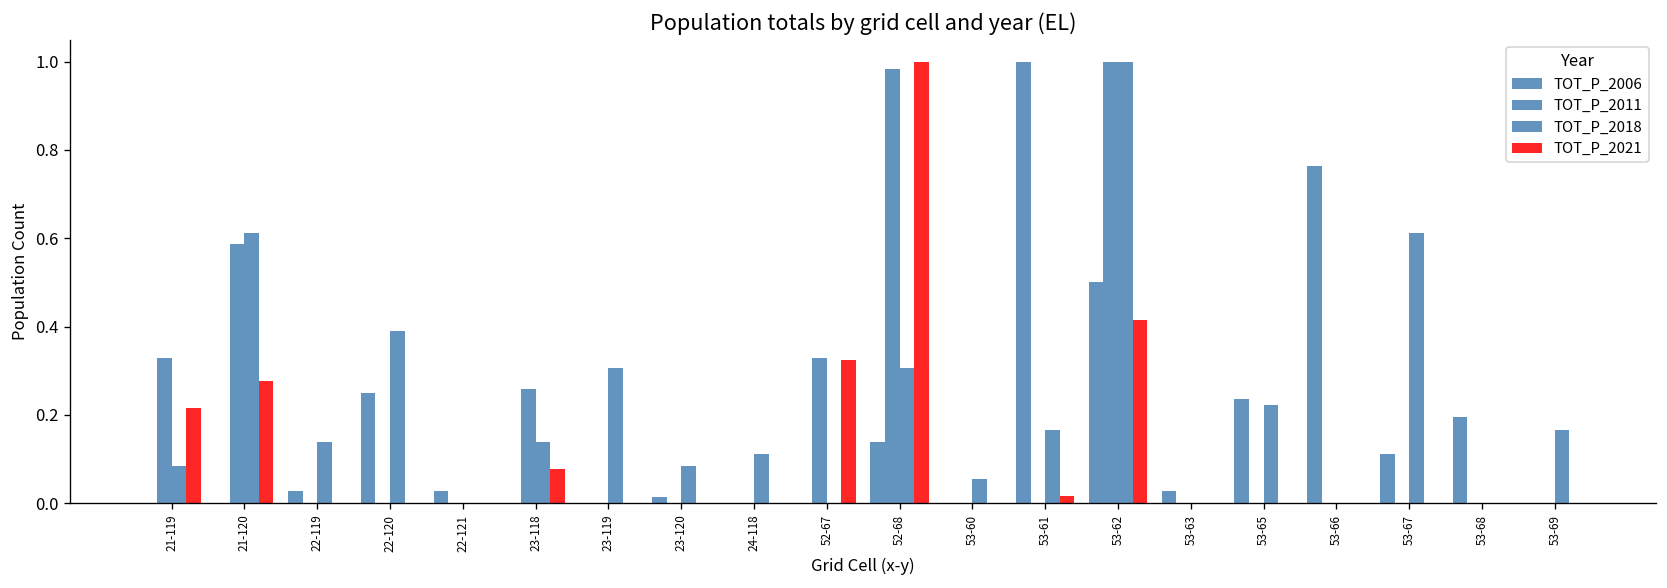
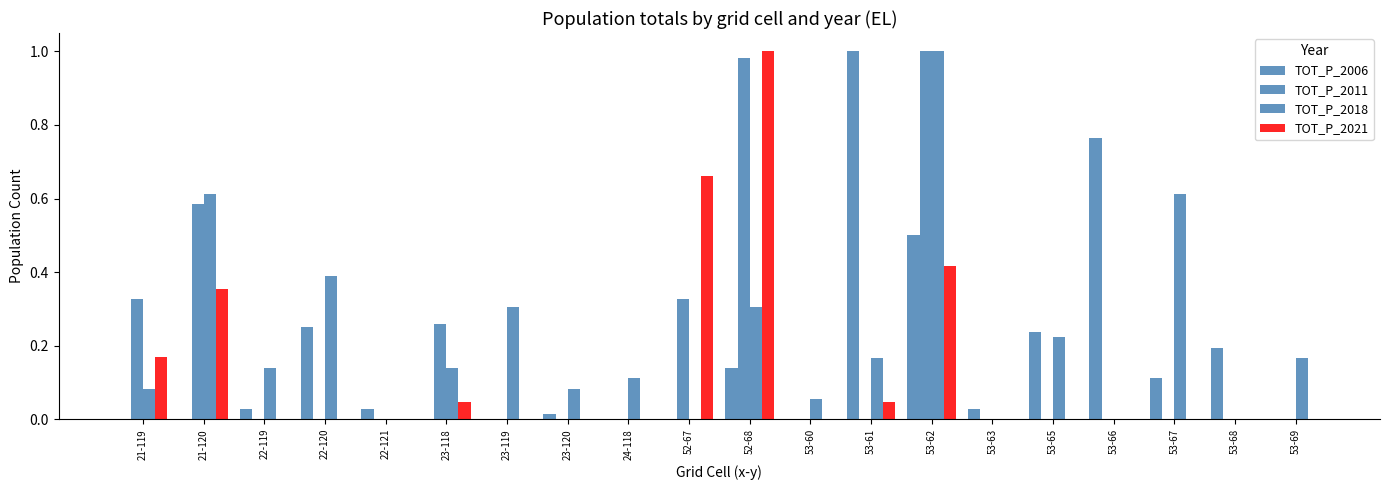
TOT_P_2021, 21-119: 0.22 -> 0.17
TOT_P_2021, 21-120: 0.28 -> 0.35
TOT_P_2021, 23-118: 0.08 -> 0.05
TOT_P_2021, 52-67: 0.32 -> 0.66
TOT_P_2021, 53-61: 0.02 -> 0.05
